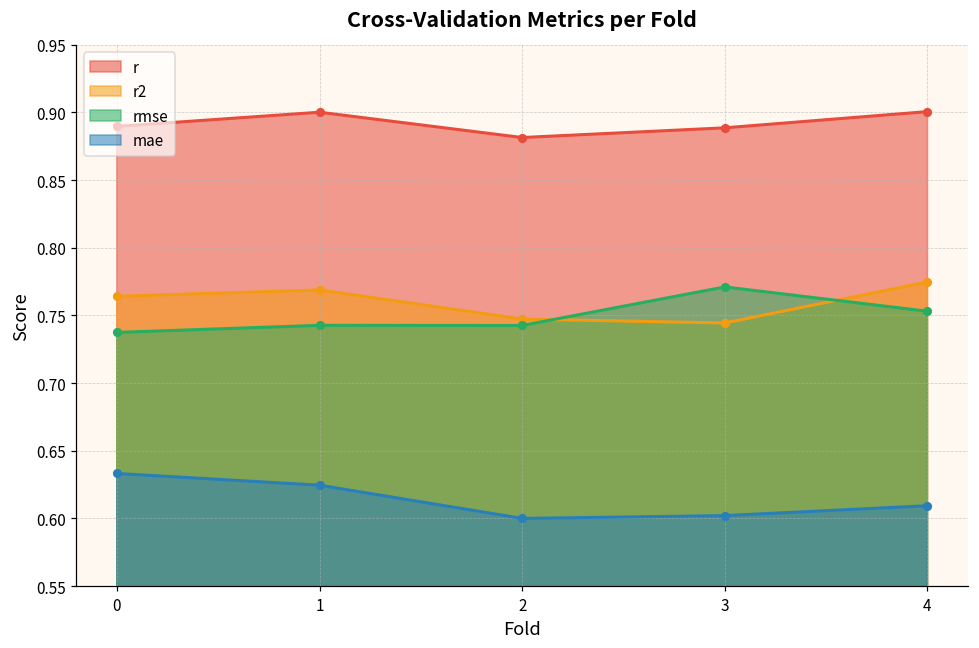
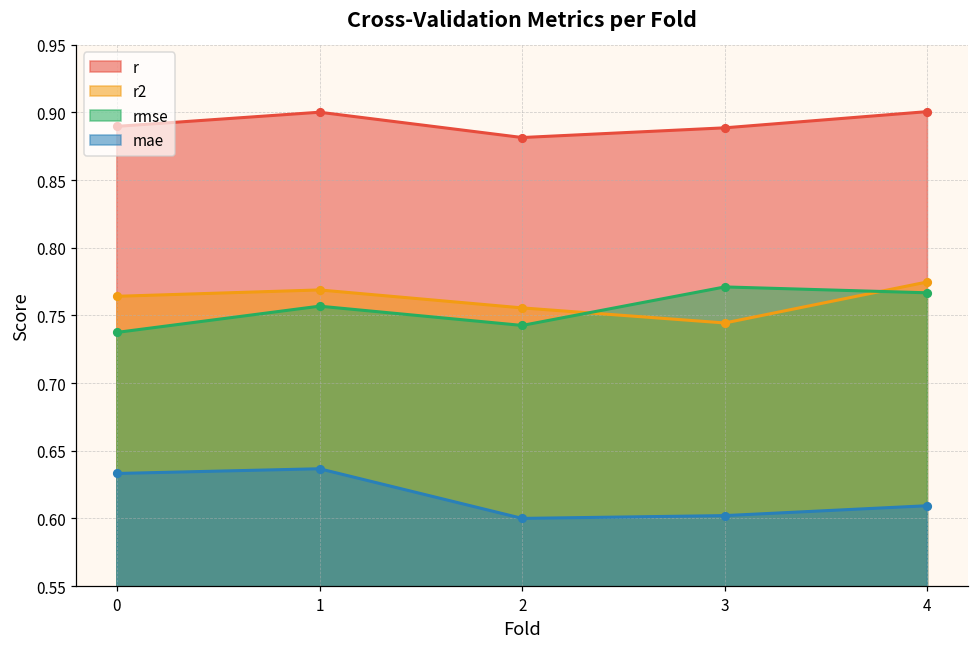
rmse, 1: 0.743 -> 0.757
mae, 1: 0.625 -> 0.637
r2, 2: 0.747 -> 0.756
rmse, 4: 0.753 -> 0.767
